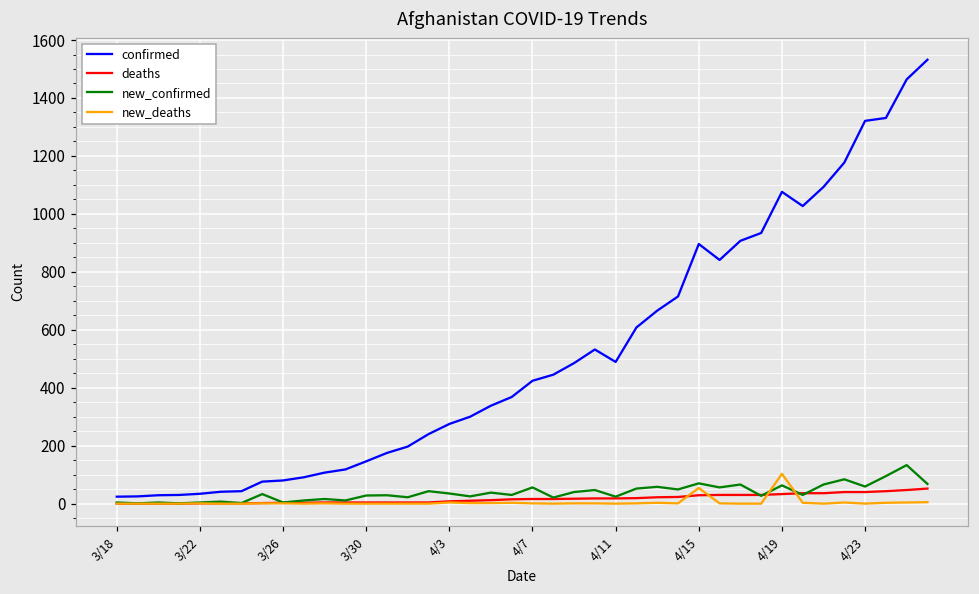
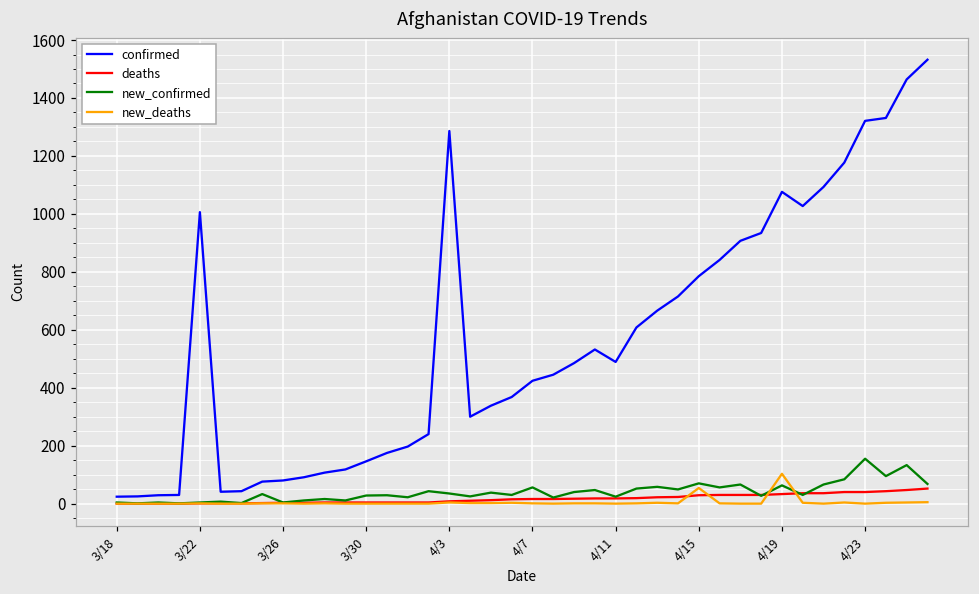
confirmed, 3/22: 30 -> 1010
confirmed, 4/3: 280 -> 1290
confirmed, 4/15: 900 -> 790
new_confirmed, 4/23: 60 -> 160
